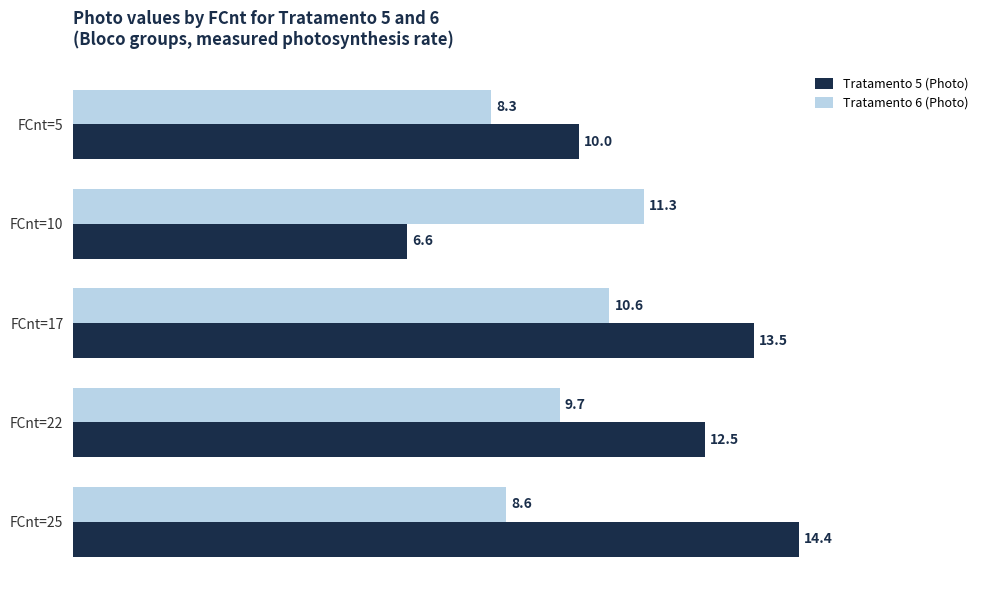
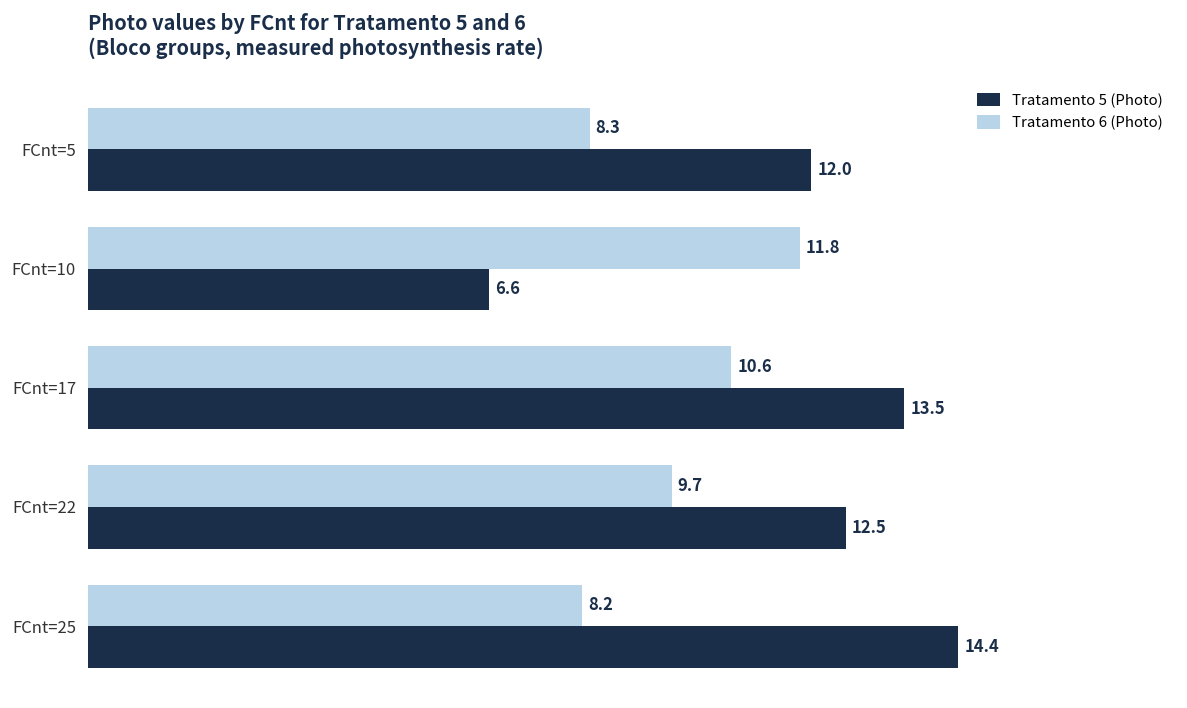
Tratamento 5 (Photo), FCnt=5: 10.0 -> 12.0
Tratamento 6 (Photo), FCnt=10: 11.3 -> 11.8
Tratamento 6 (Photo), FCnt=25: 8.6 -> 8.2
